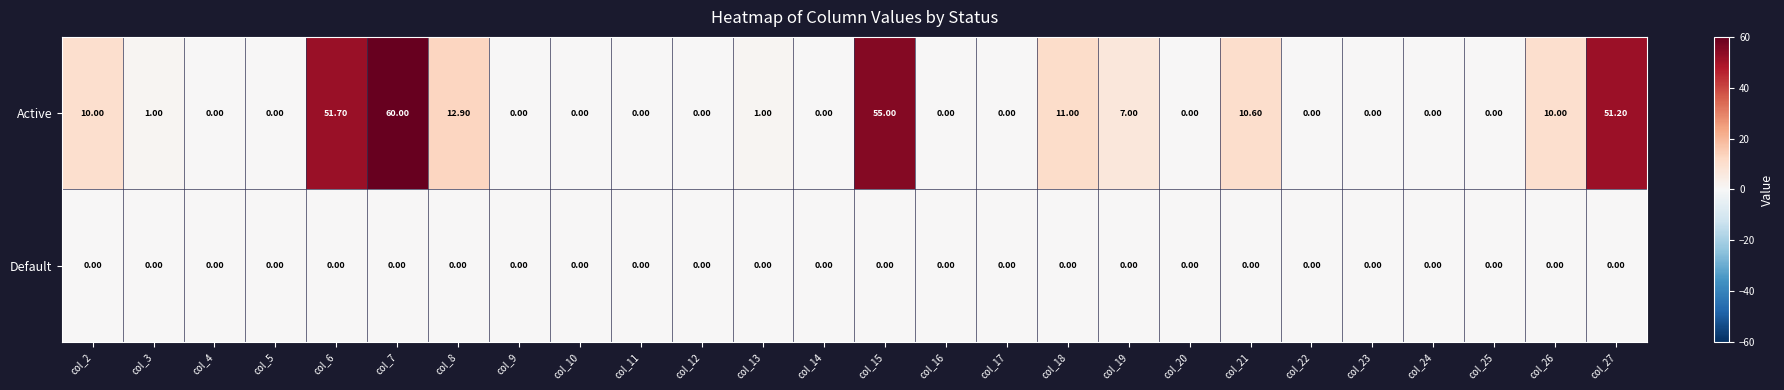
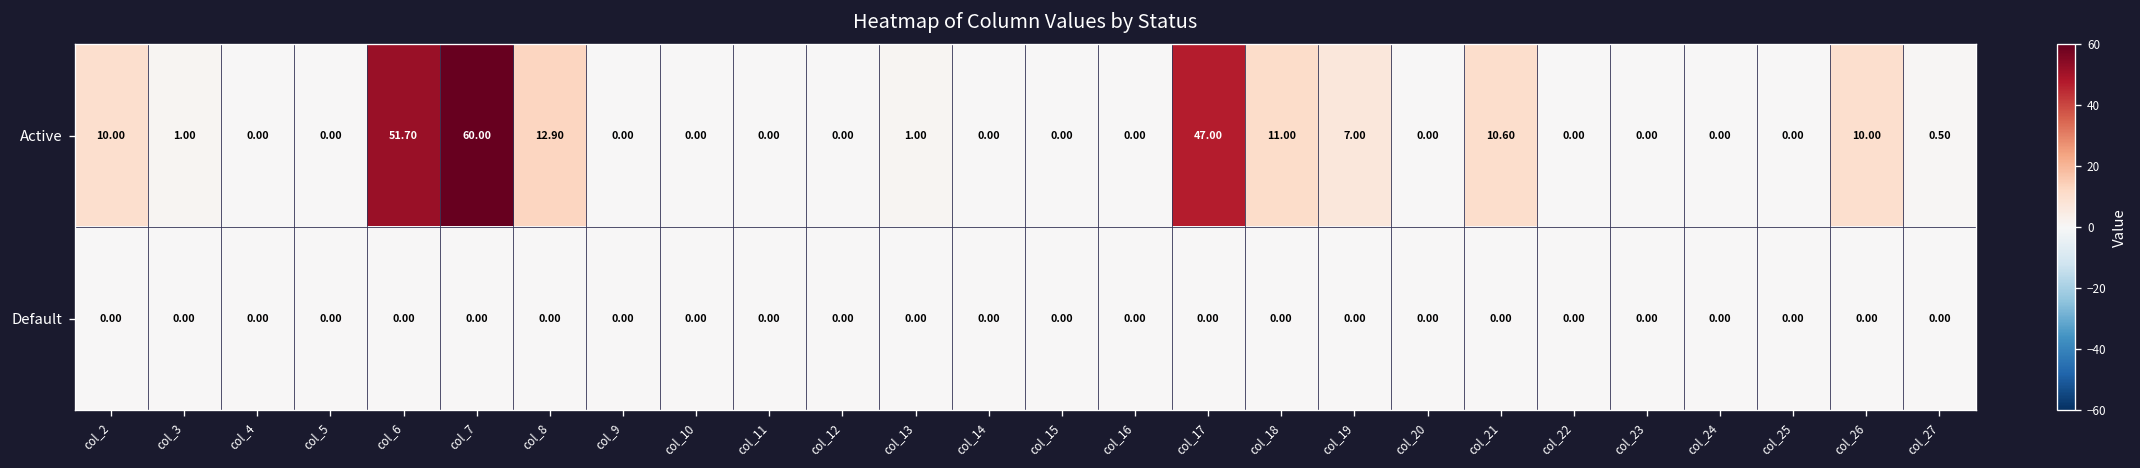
Active, col_15: 55.00 -> 0.00
Active, col_17: 0.00 -> 47.00
Active, col_27: 51.20 -> 0.50
